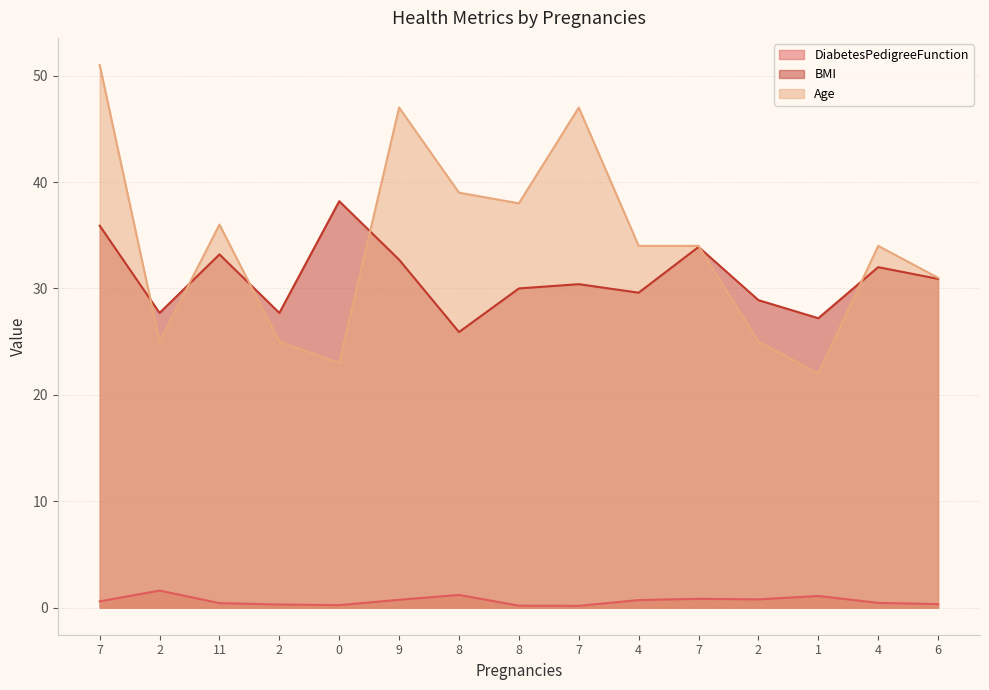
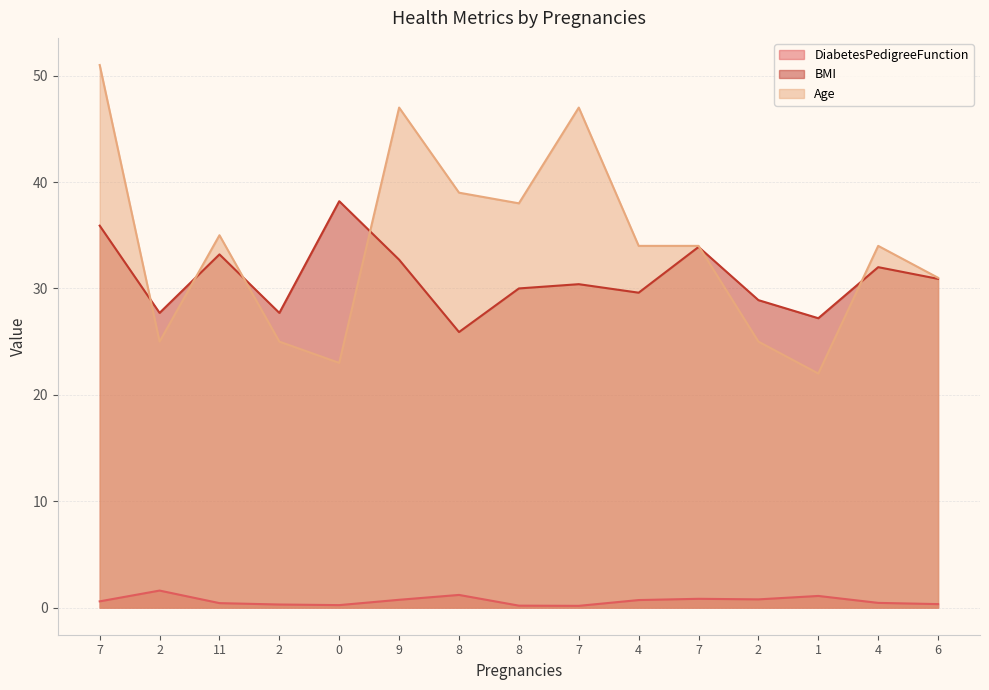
Age, 11: 36 -> 35
